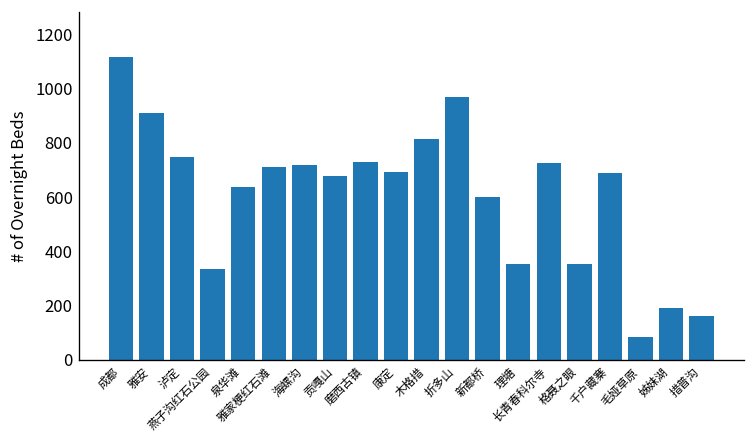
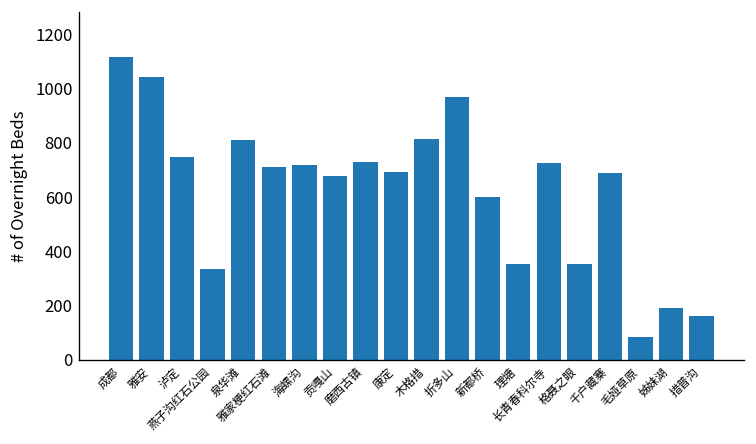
雅安: 910 -> 1040
泉华滩: 640 -> 810
